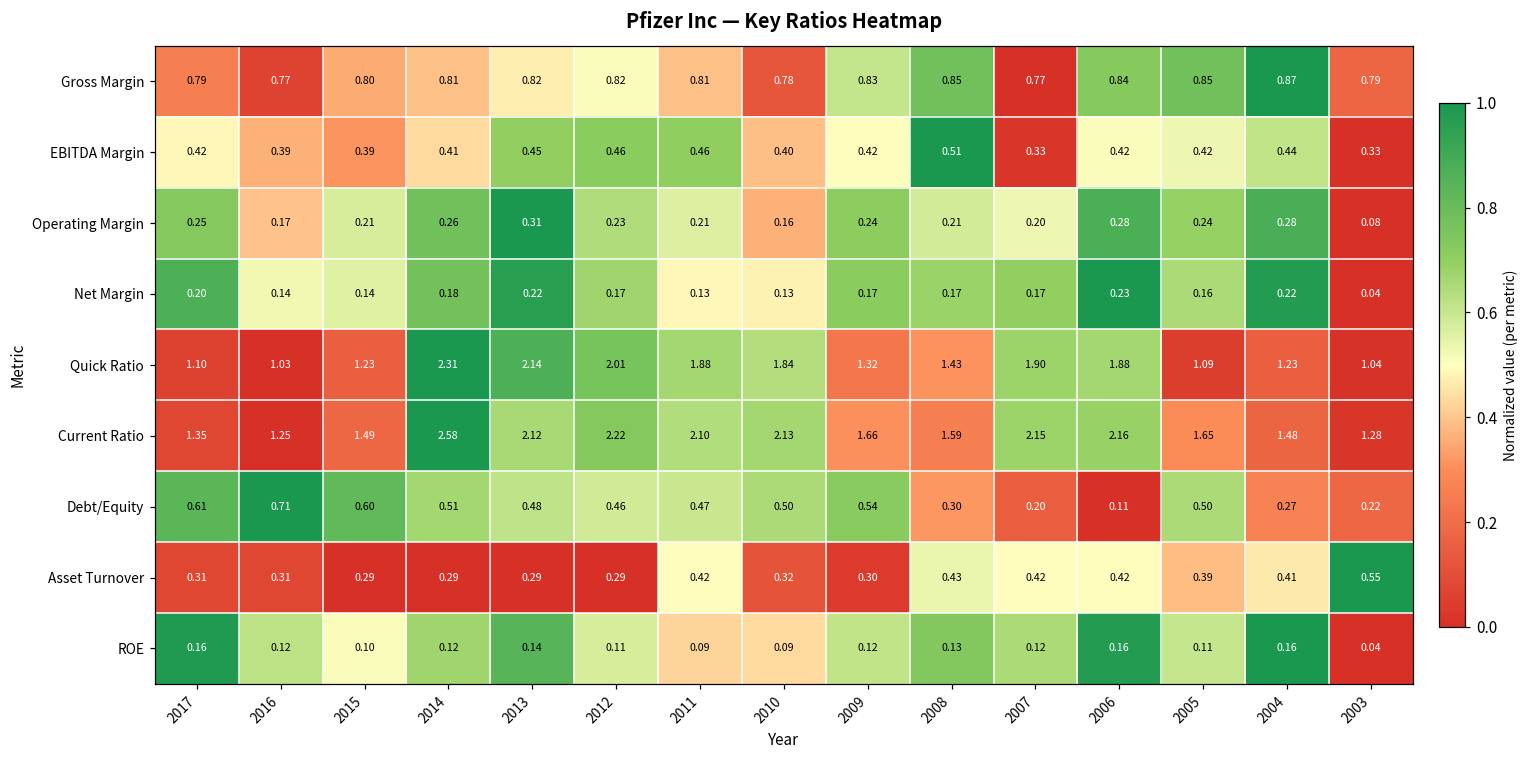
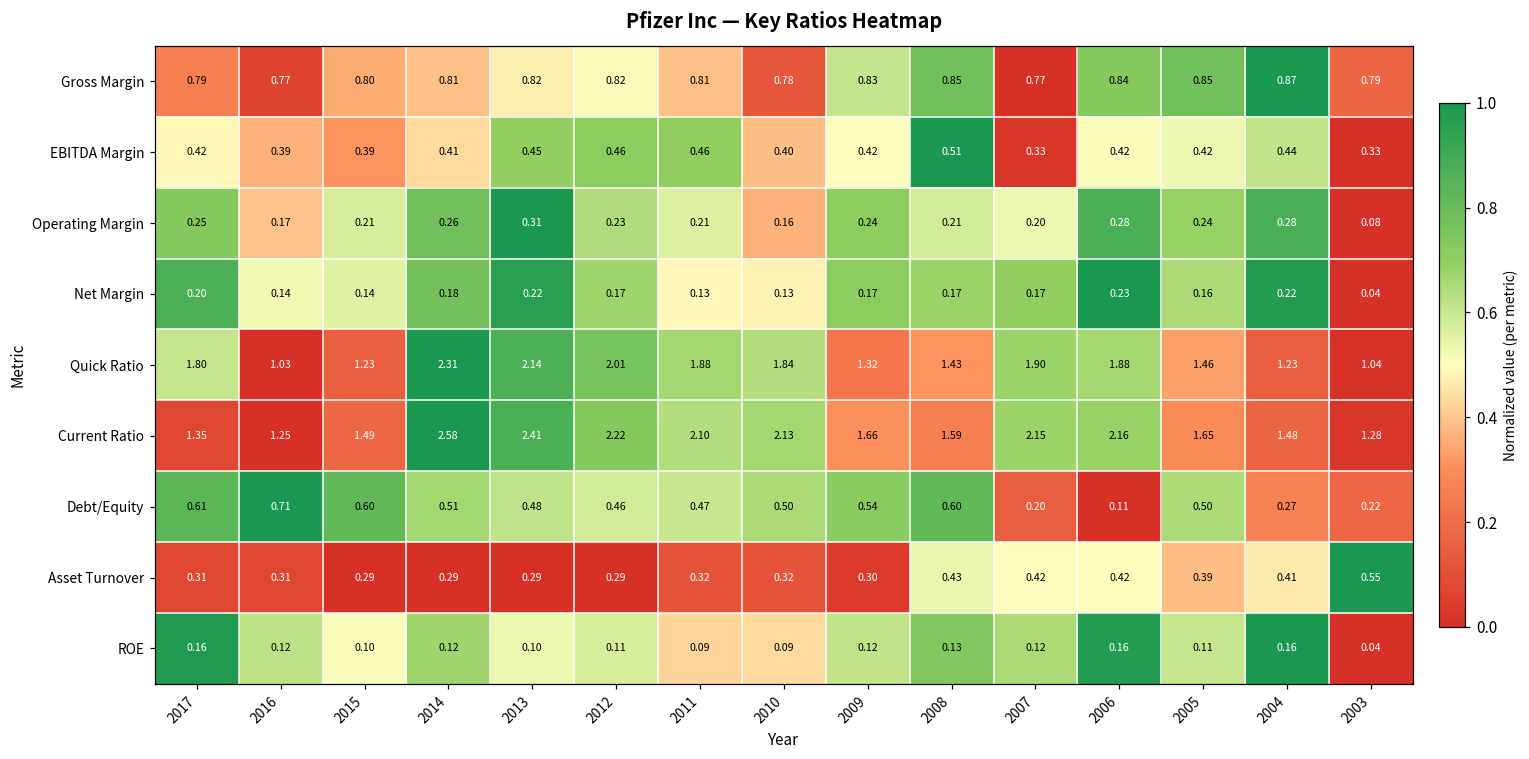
Quick Ratio, 2017: 1.10 -> 1.80
Quick Ratio, 2005: 1.09 -> 1.46
Current Ratio, 2013: 2.12 -> 2.41
Debt/Equity, 2008: 0.30 -> 0.60
Asset Turnover, 2011: 0.42 -> 0.32
ROE, 2013: 0.14 -> 0.10
